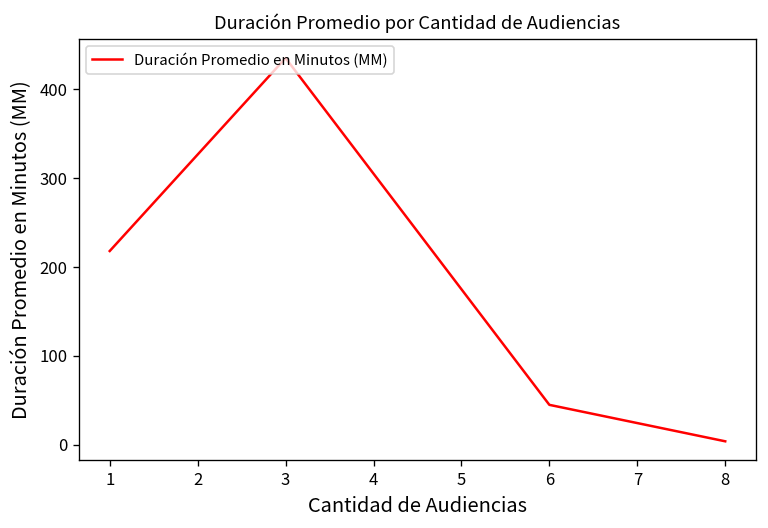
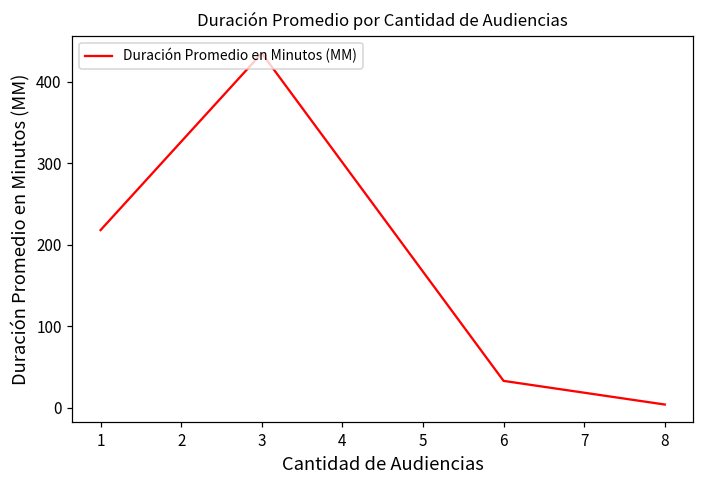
6: 50 -> 30
